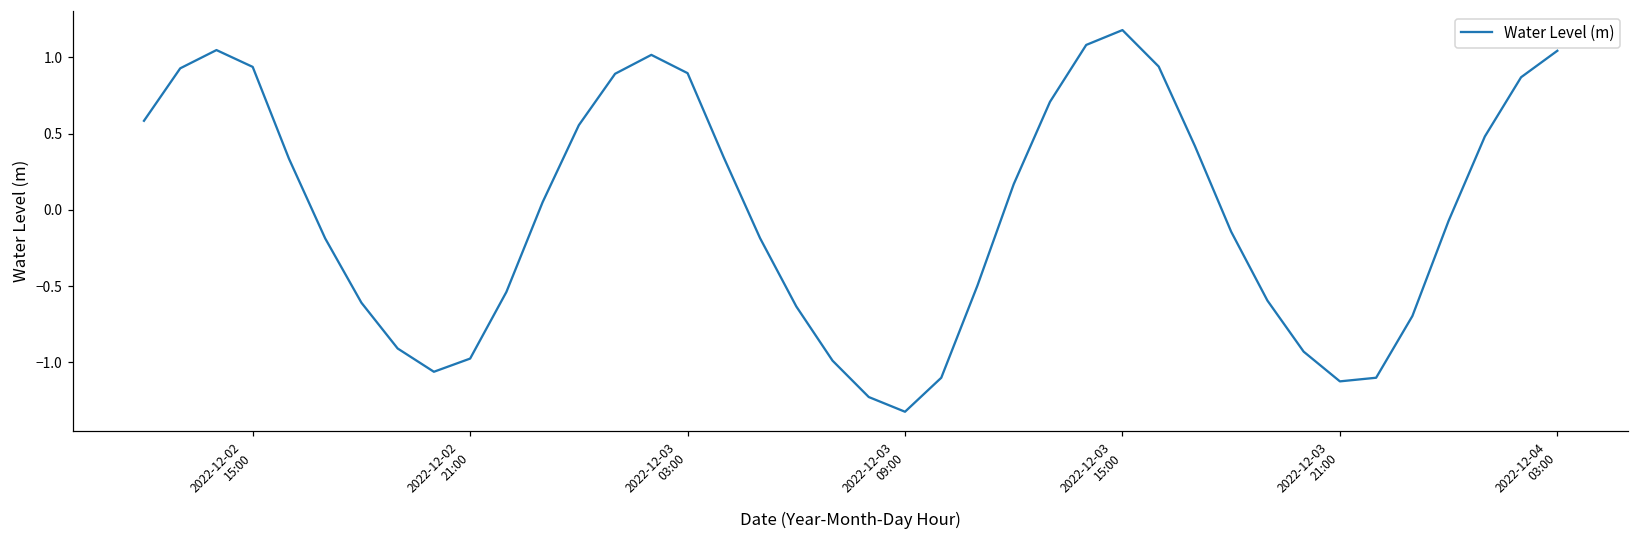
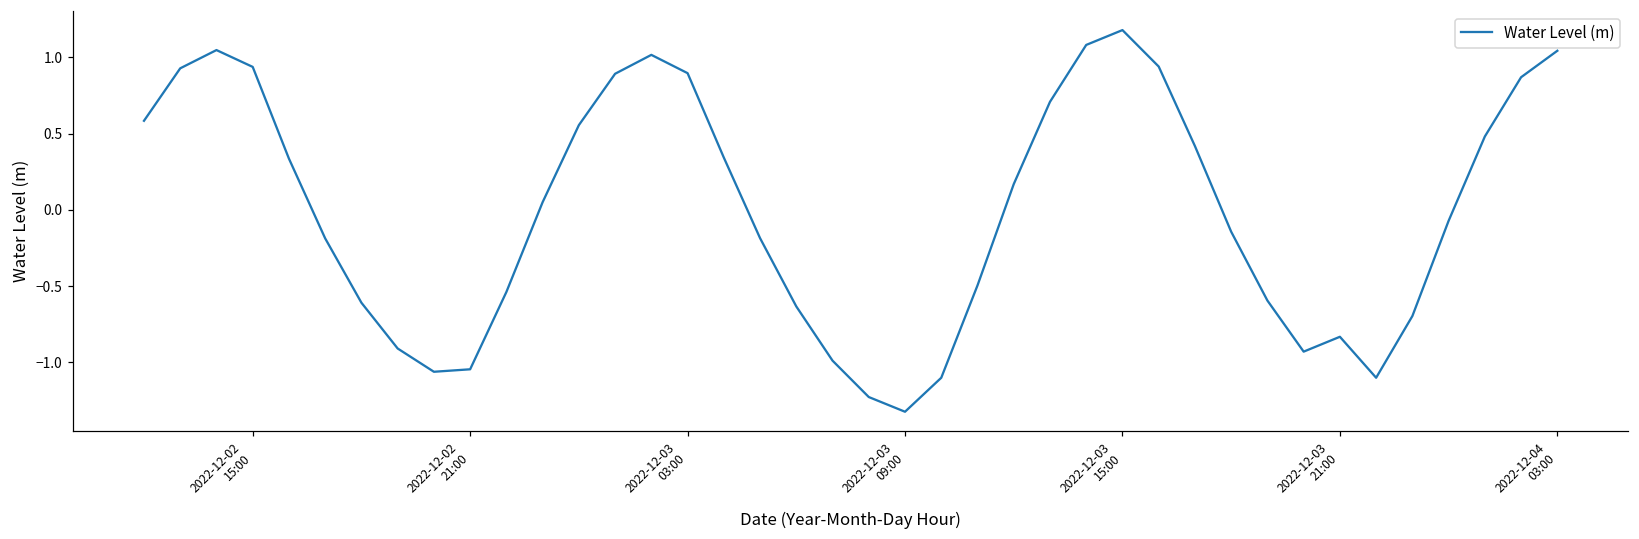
2022-12-02 21:00: -0.97 -> -1.04
2022-12-03 21:00: -1.12 -> -0.83
